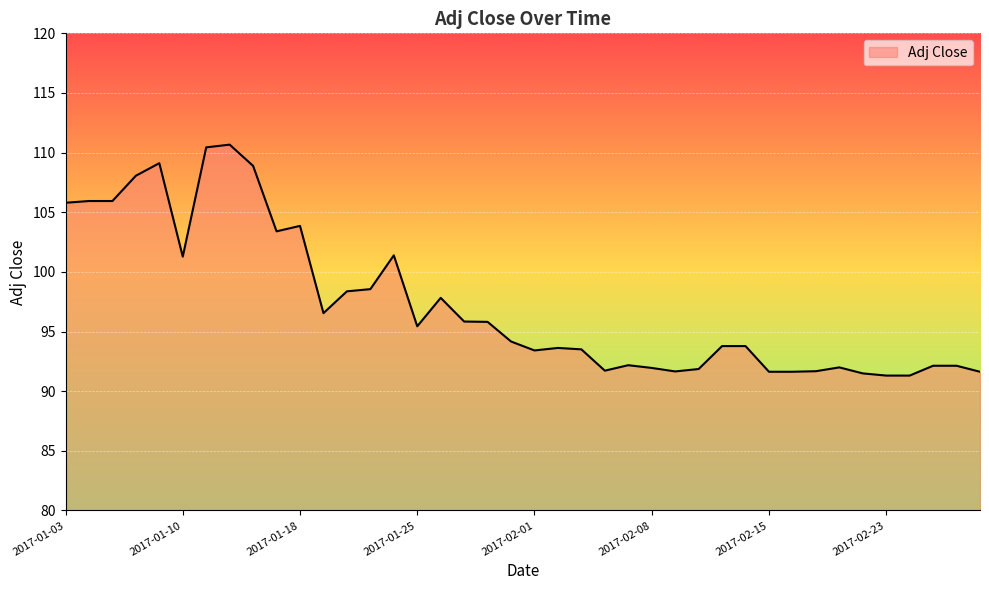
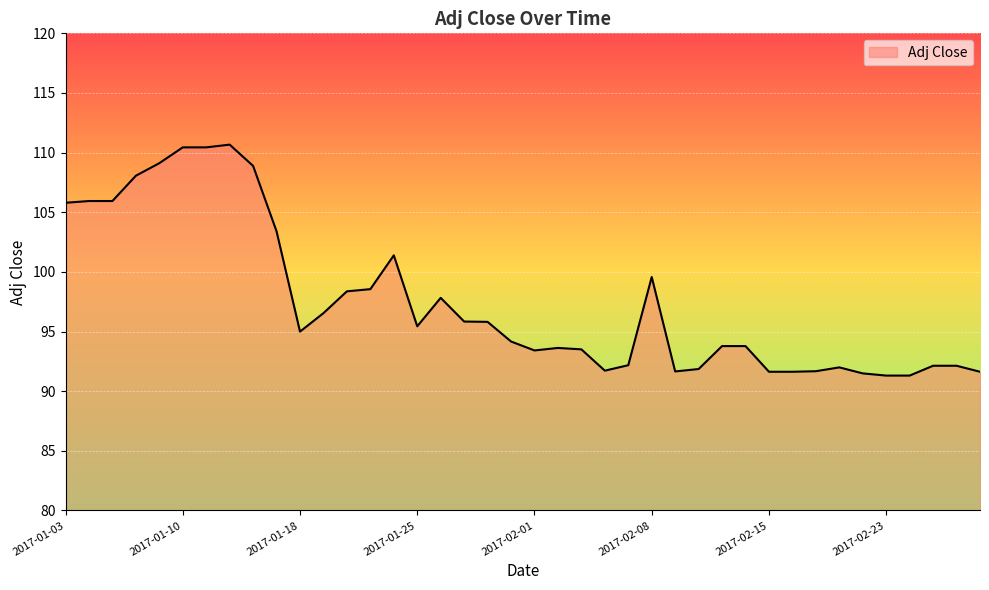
2017-01-10: 101.3 -> 110.4
2017-01-18: 103.9 -> 95.0
2017-02-08: 92.0 -> 99.6
